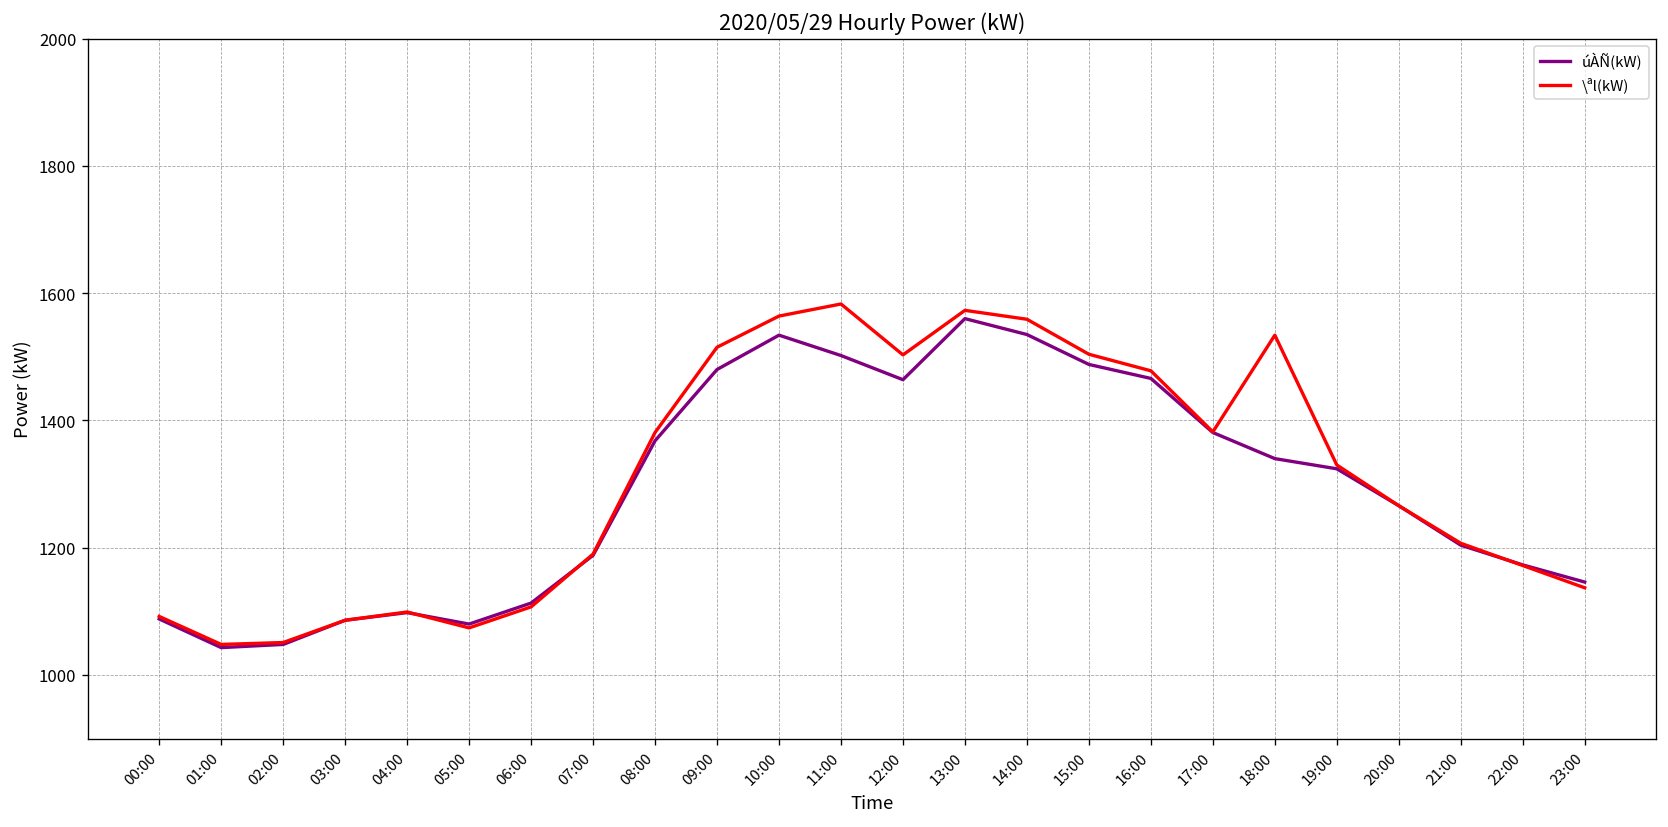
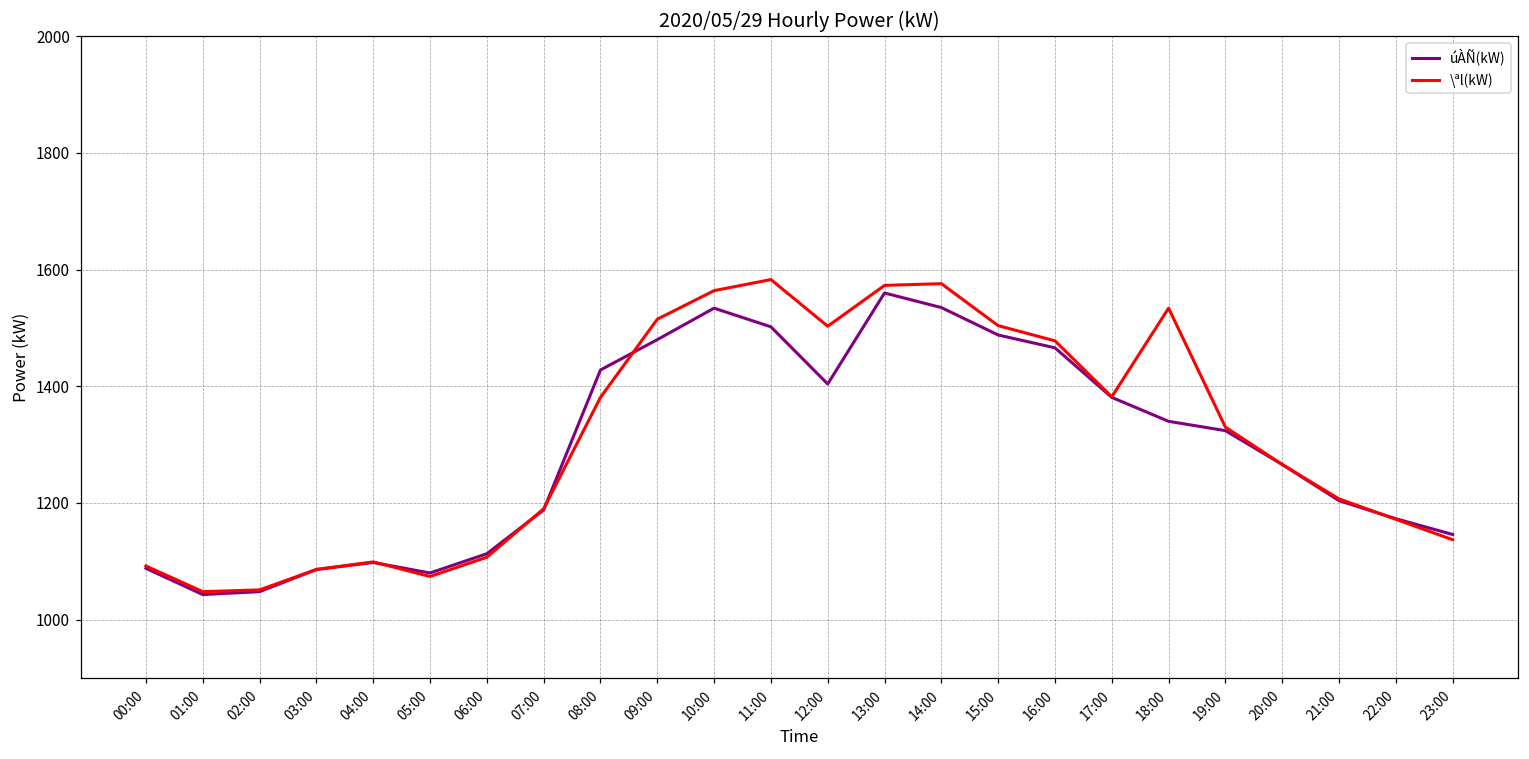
úÀÑ(kW), 08:00: 1370 -> 1430
úÀÑ(kW), 12:00: 1460 -> 1400
\ªl(kW), 14:00: 1560 -> 1580
